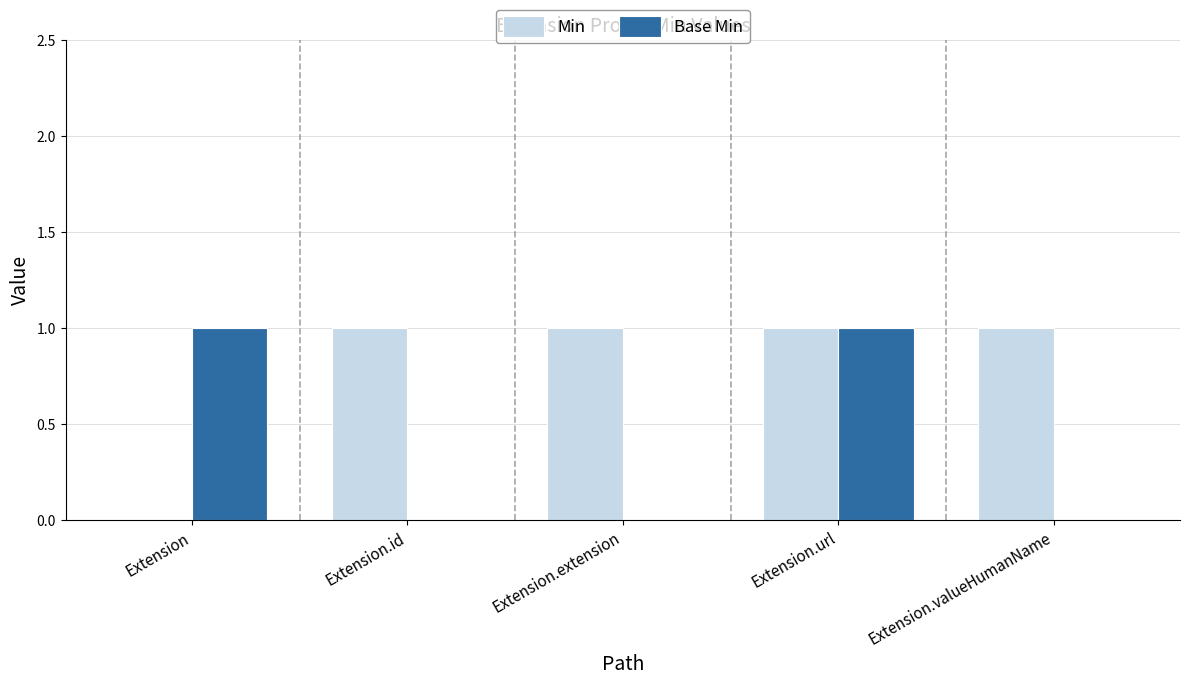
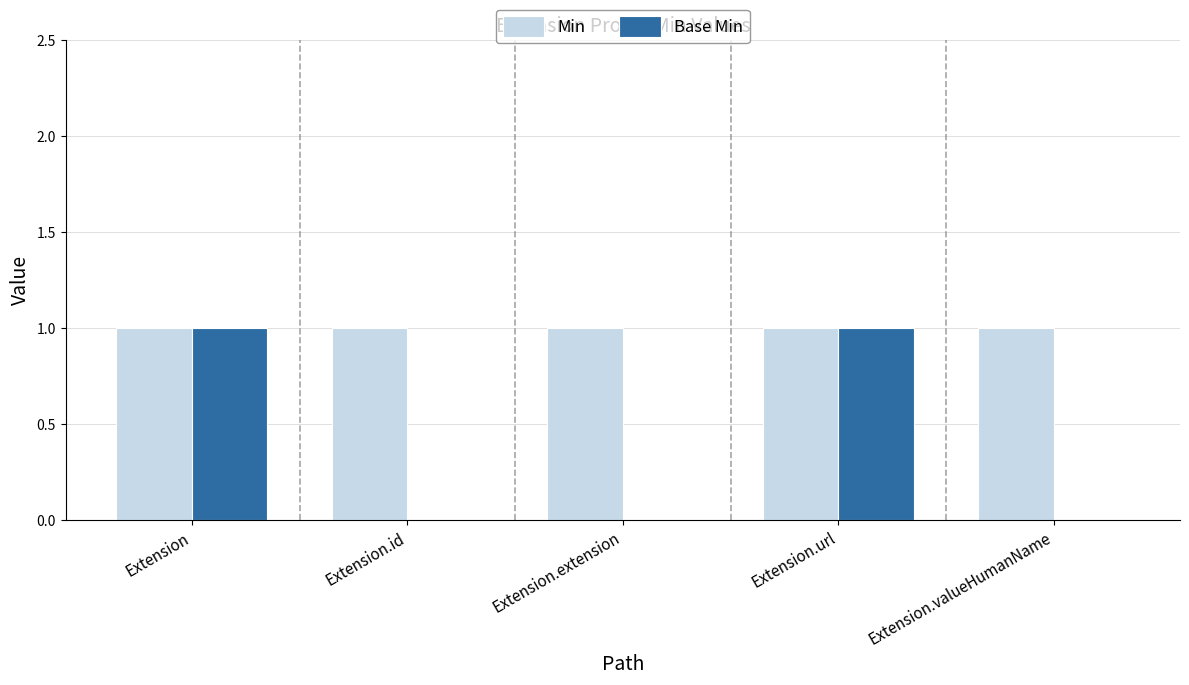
Min, Extension: 0 -> 1
